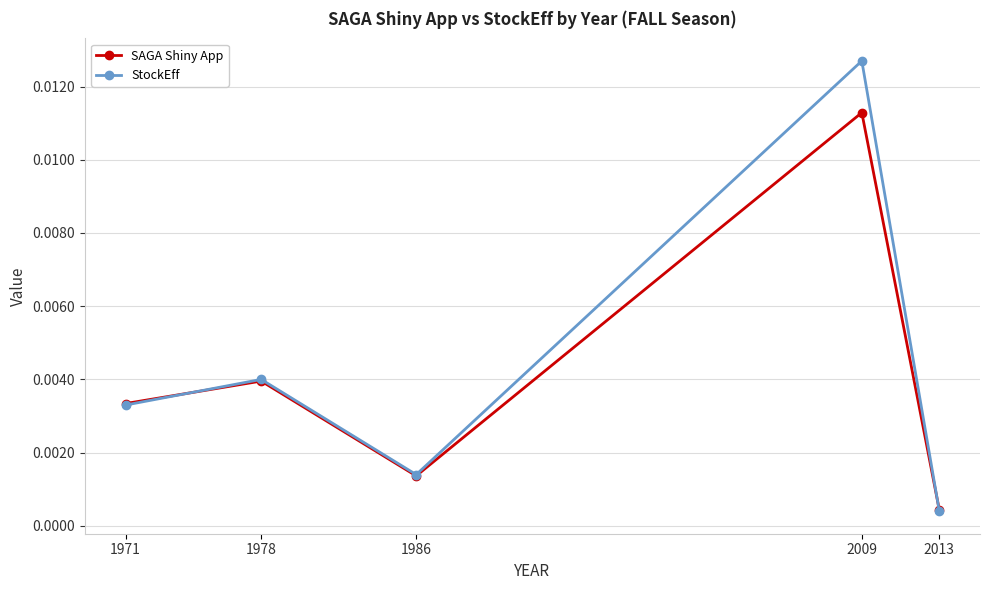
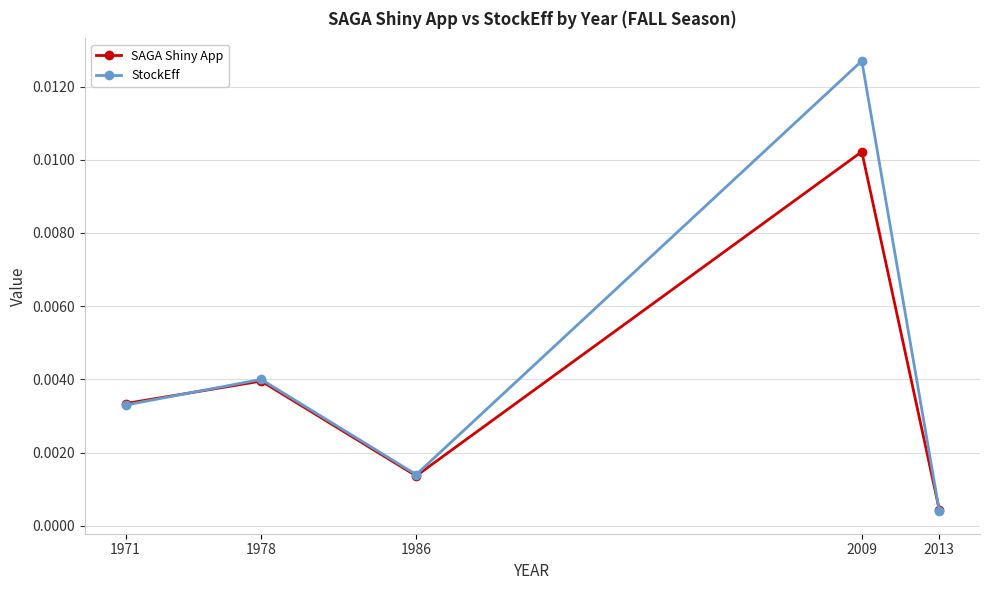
SAGA Shiny App, 2009: 0.0113 -> 0.0102
